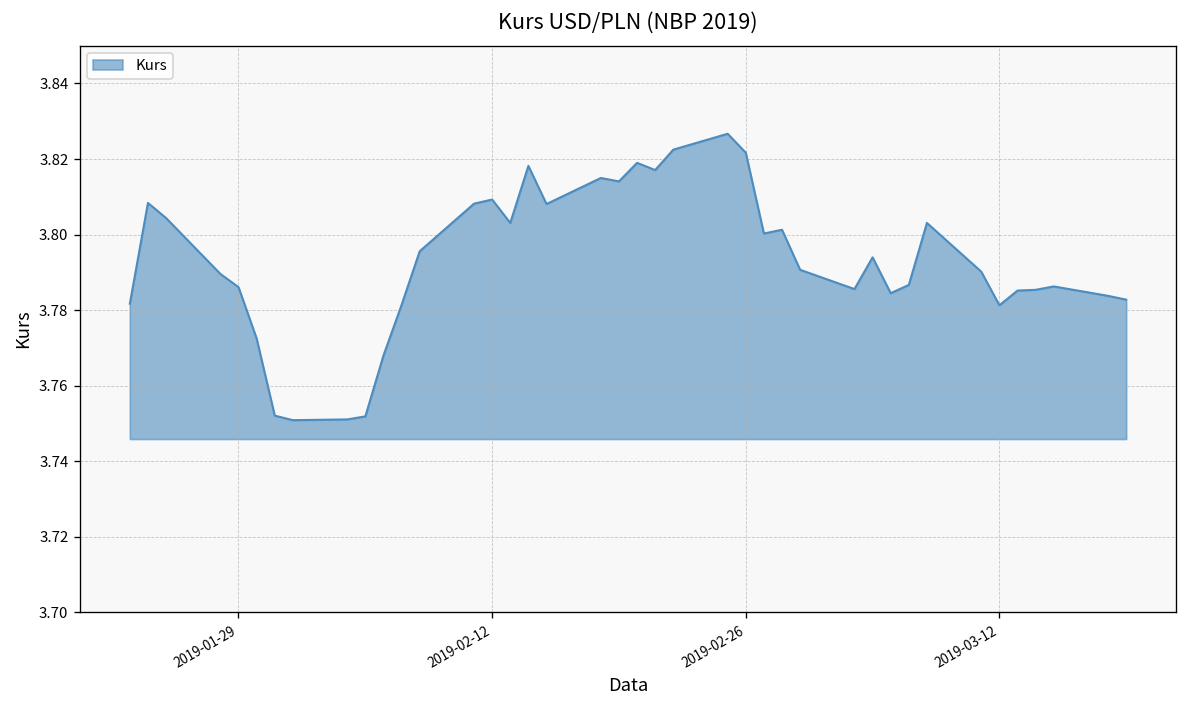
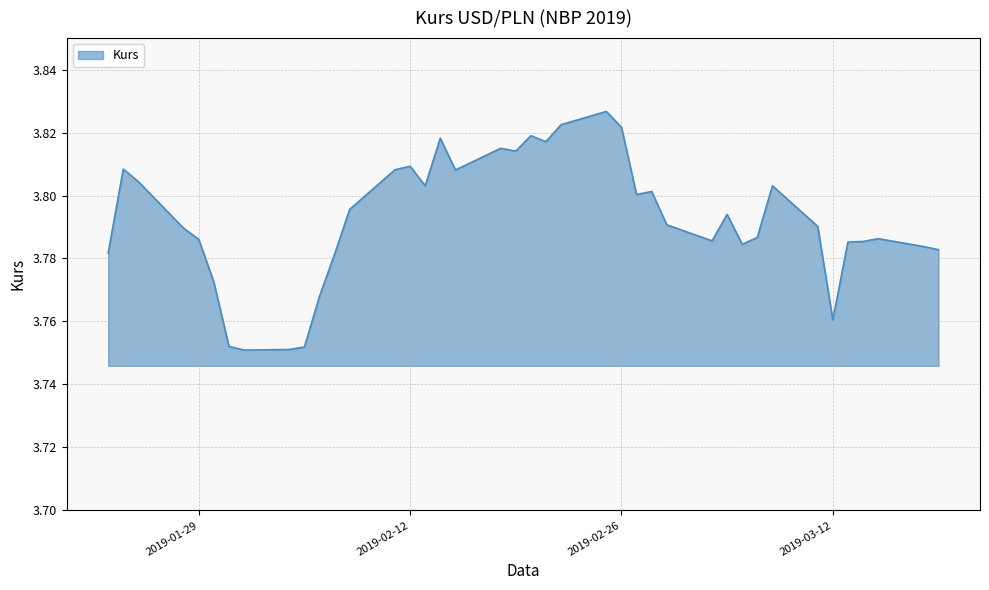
2019-03-12: 3.781 -> 3.761
